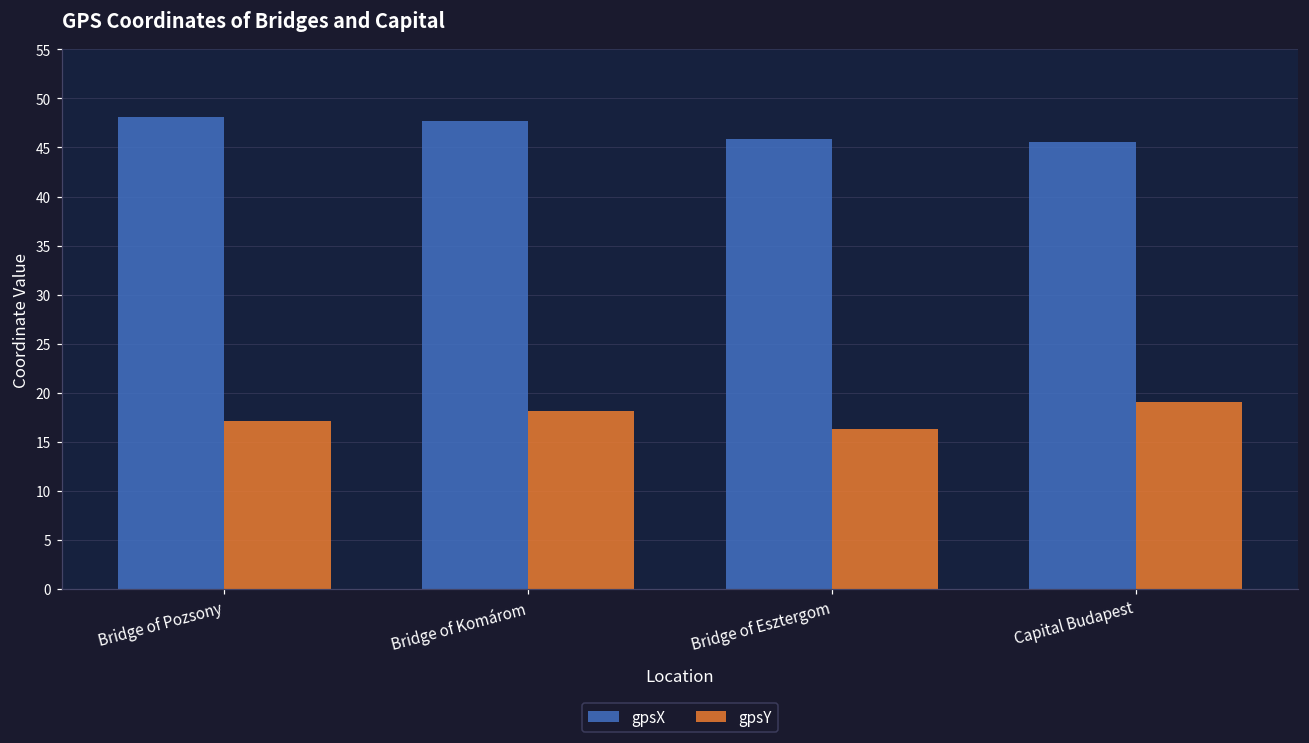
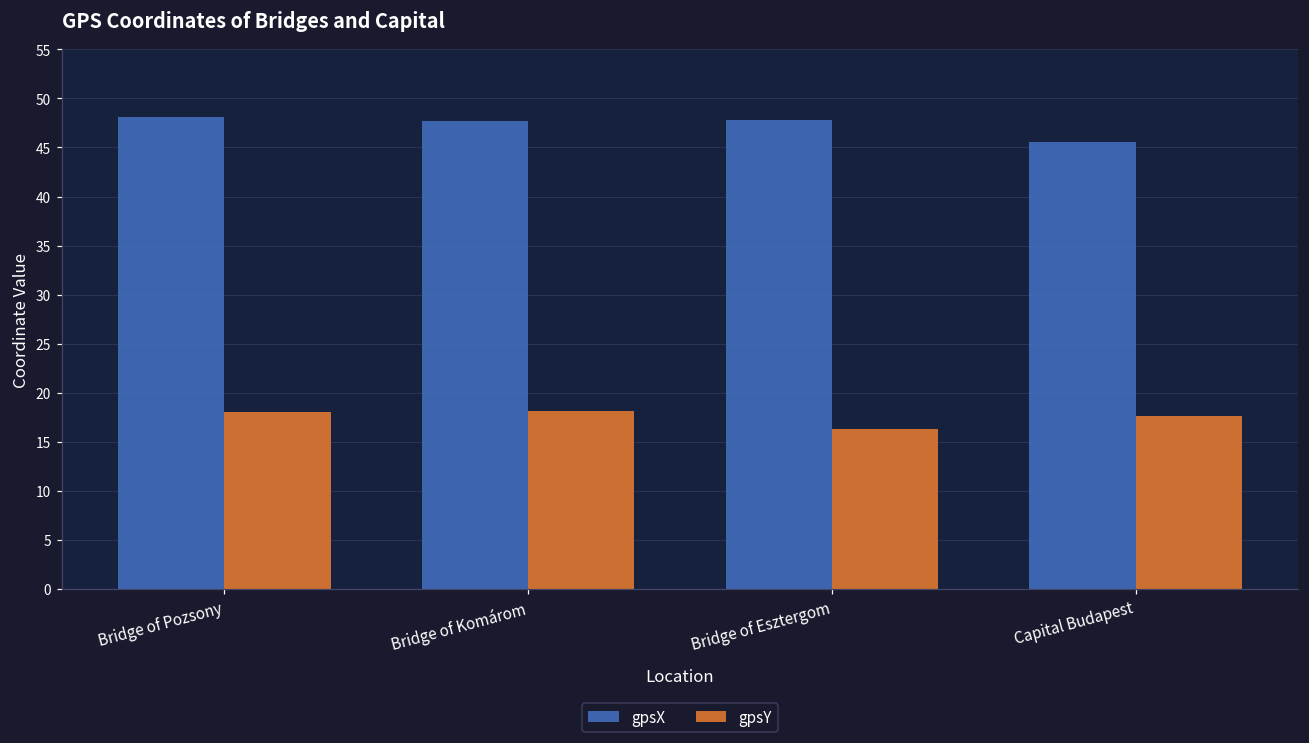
gpsY, Bridge of Pozsony: 17 -> 18
gpsX, Bridge of Esztergom: 46 -> 48
gpsY, Capital Budapest: 19 -> 18
